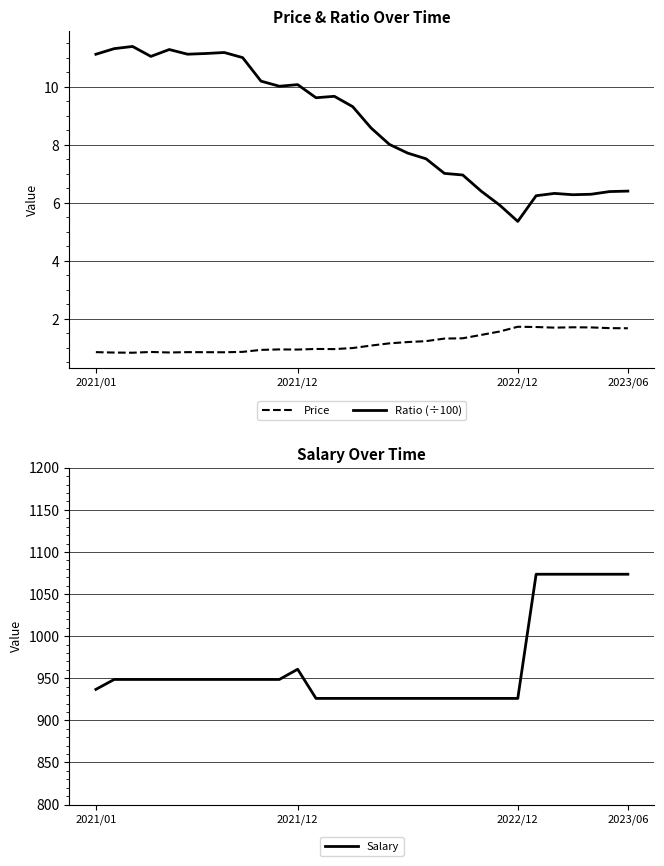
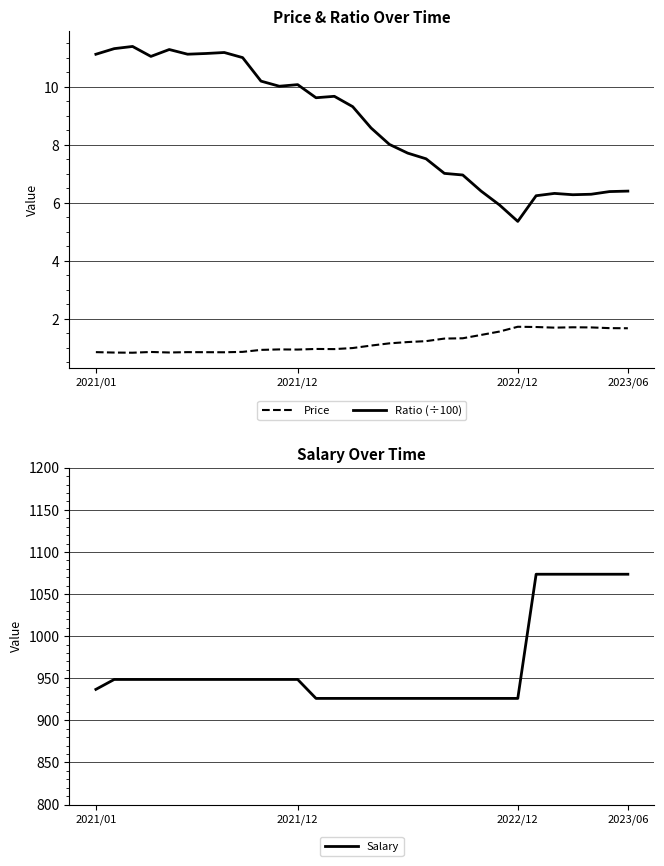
Salary Over Time, 2021/12: 960 -> 950
